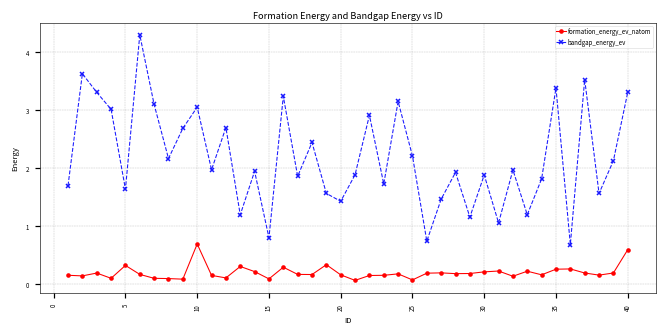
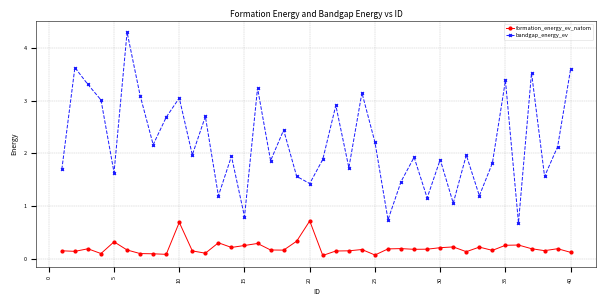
formation_energy_ev_natom, 15: 0.1 -> 0.2
formation_energy_ev_natom, 20: 0.2 -> 0.7
formation_energy_ev_natom, 40: 0.6 -> 0.1
bandgap_energy_ev, 40: 3.3 -> 3.6
